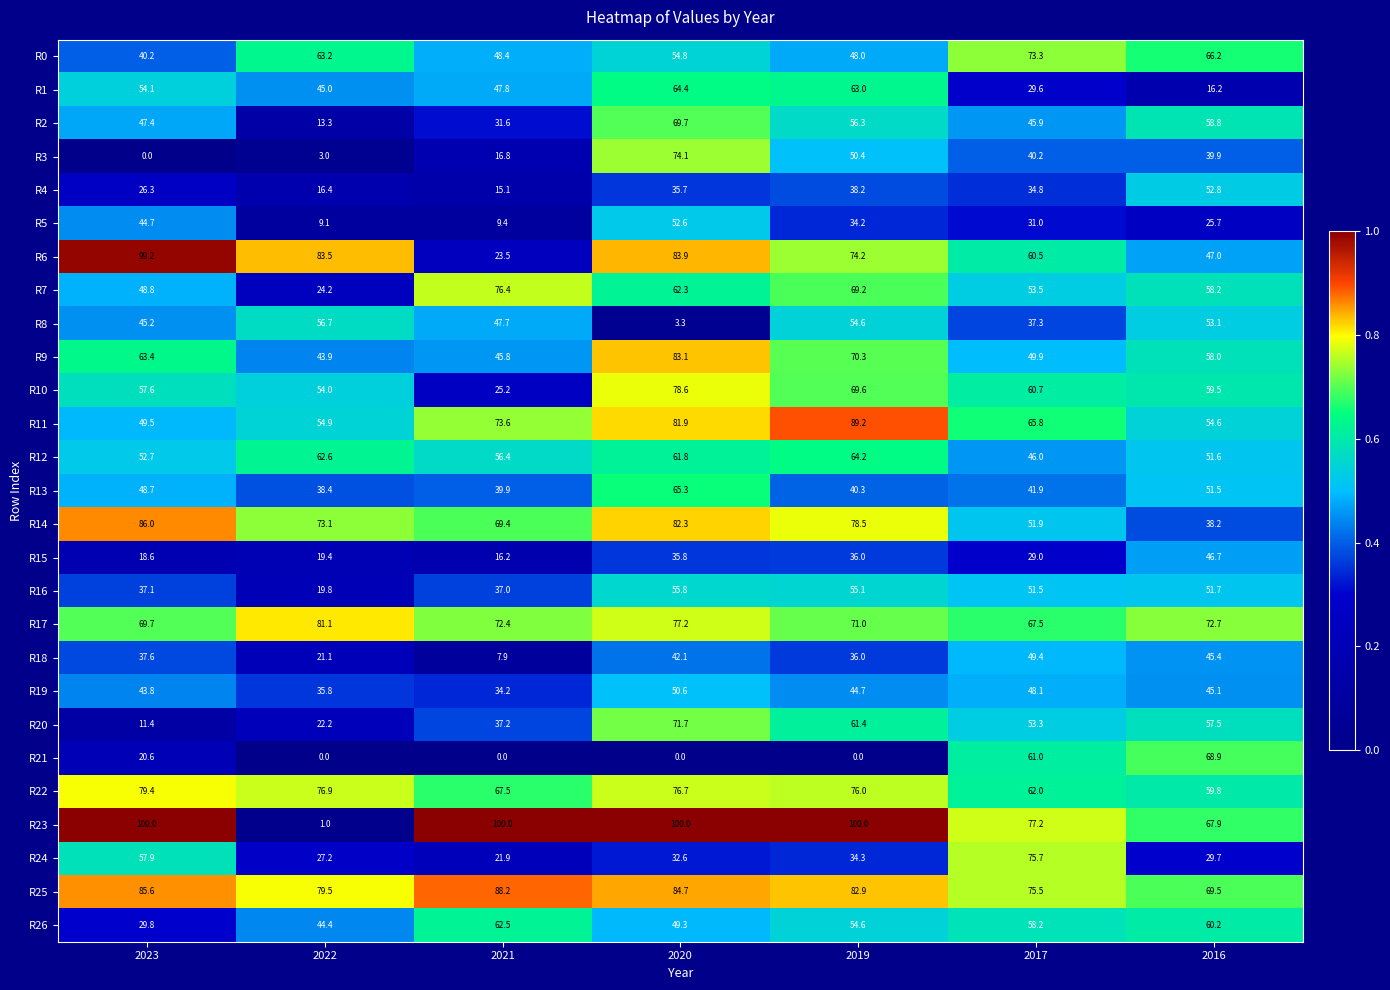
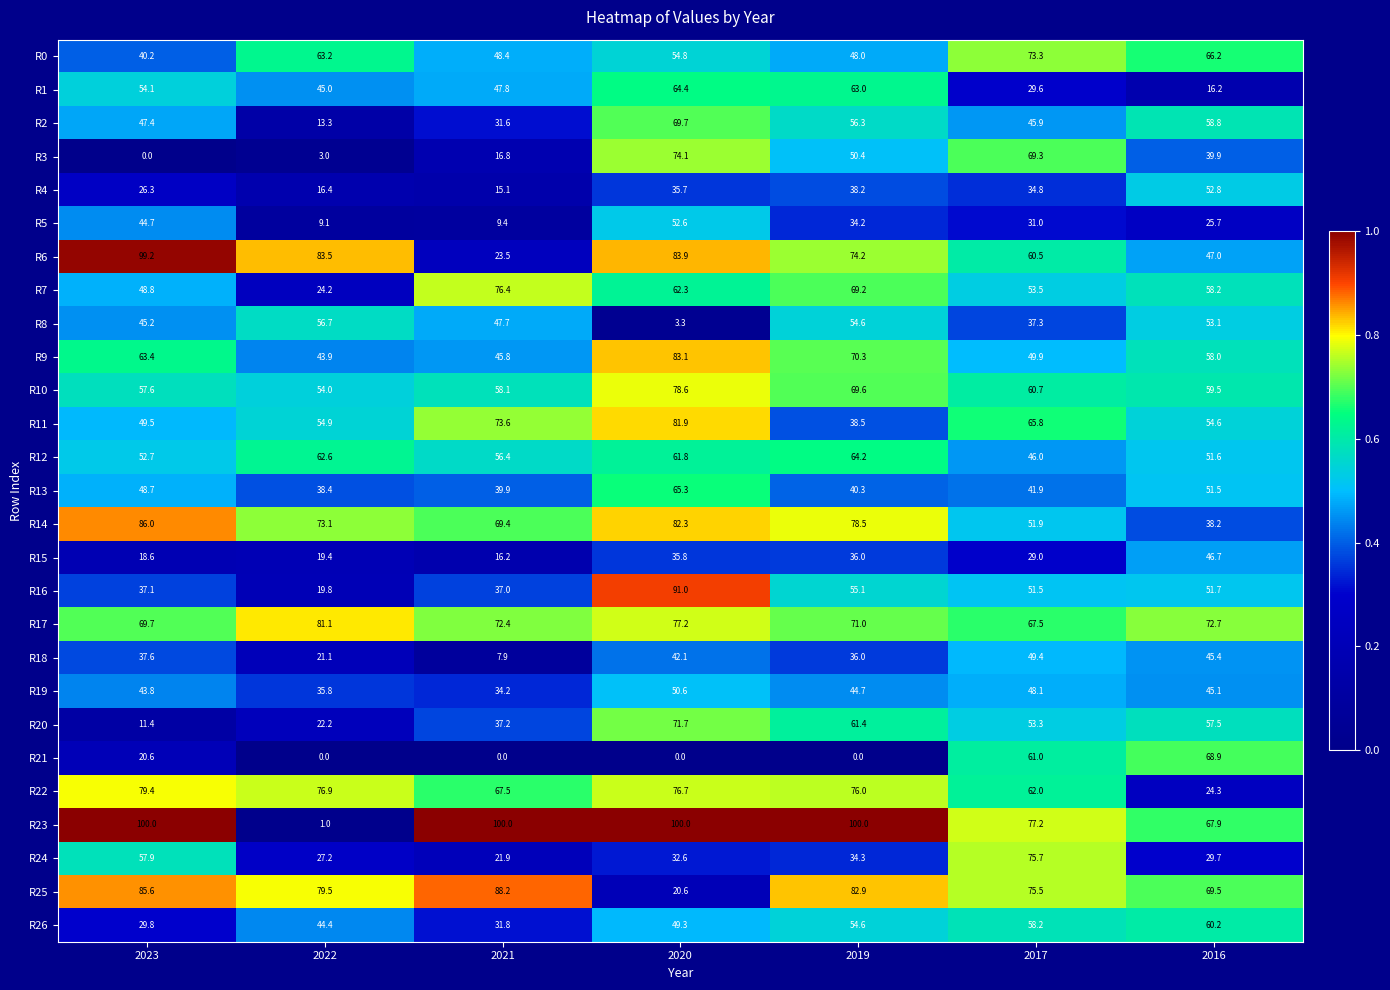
R3, 2017: 40.2 -> 69.3
R10, 2021: 25.2 -> 58.1
R11, 2019: 89.2 -> 38.5
R16, 2020: 55.8 -> 91.0
R22, 2016: 59.8 -> 24.3
R25, 2020: 84.7 -> 20.6
R26, 2021: 62.5 -> 31.8
